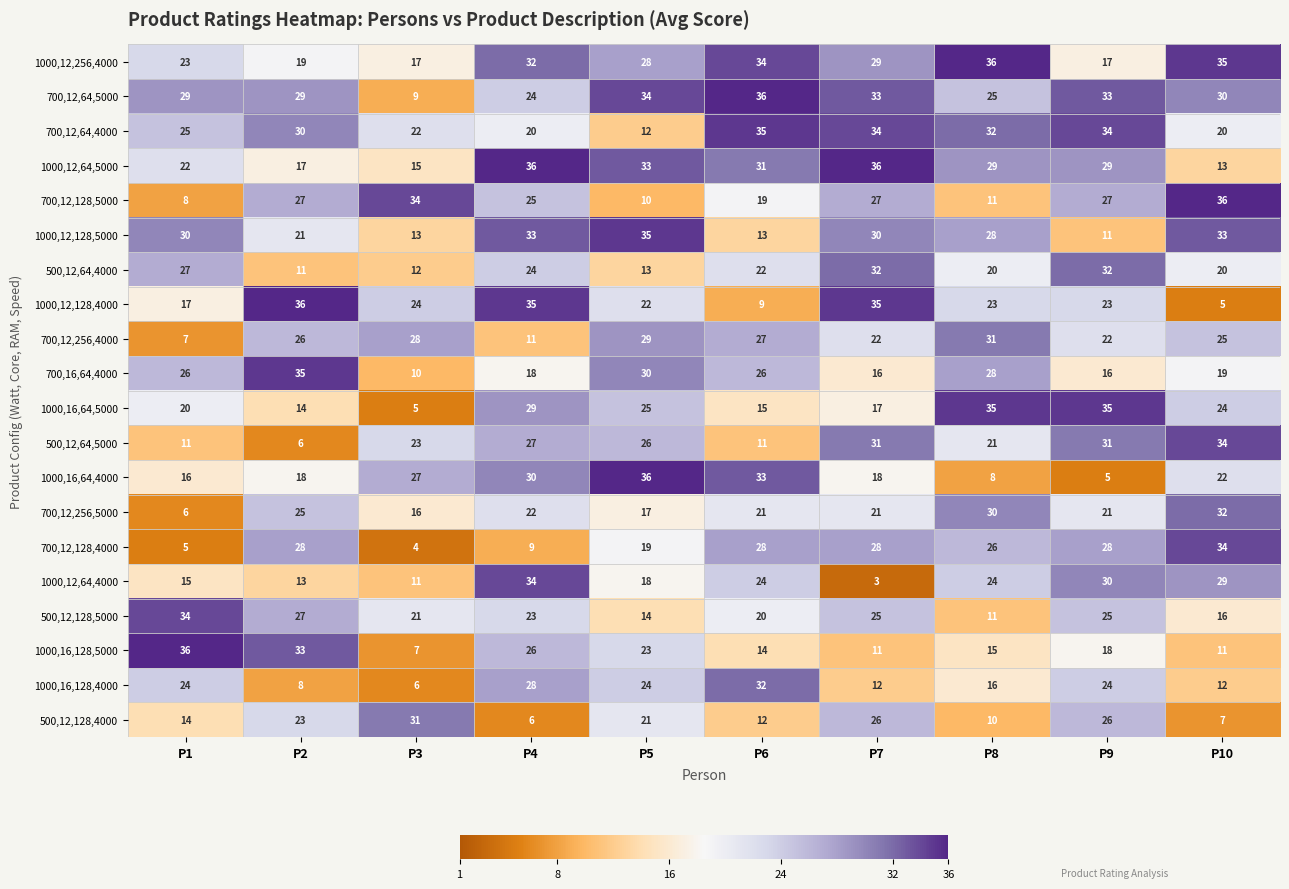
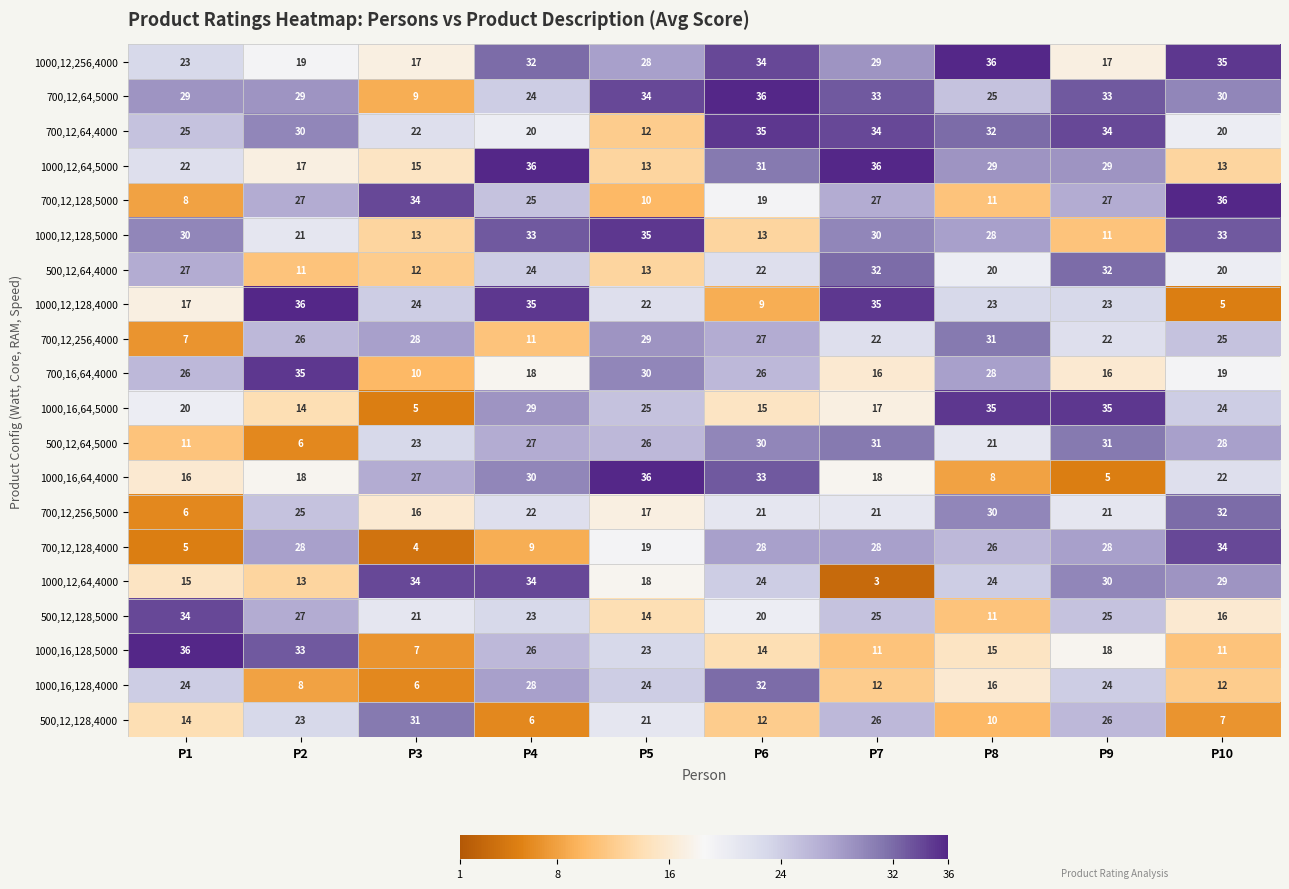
1000,12,64,5000, P5: 33 -> 13
500,12,64,5000, P6: 11 -> 30
500,12,64,5000, P10: 34 -> 28
1000,12,64,4000, P3: 11 -> 34
